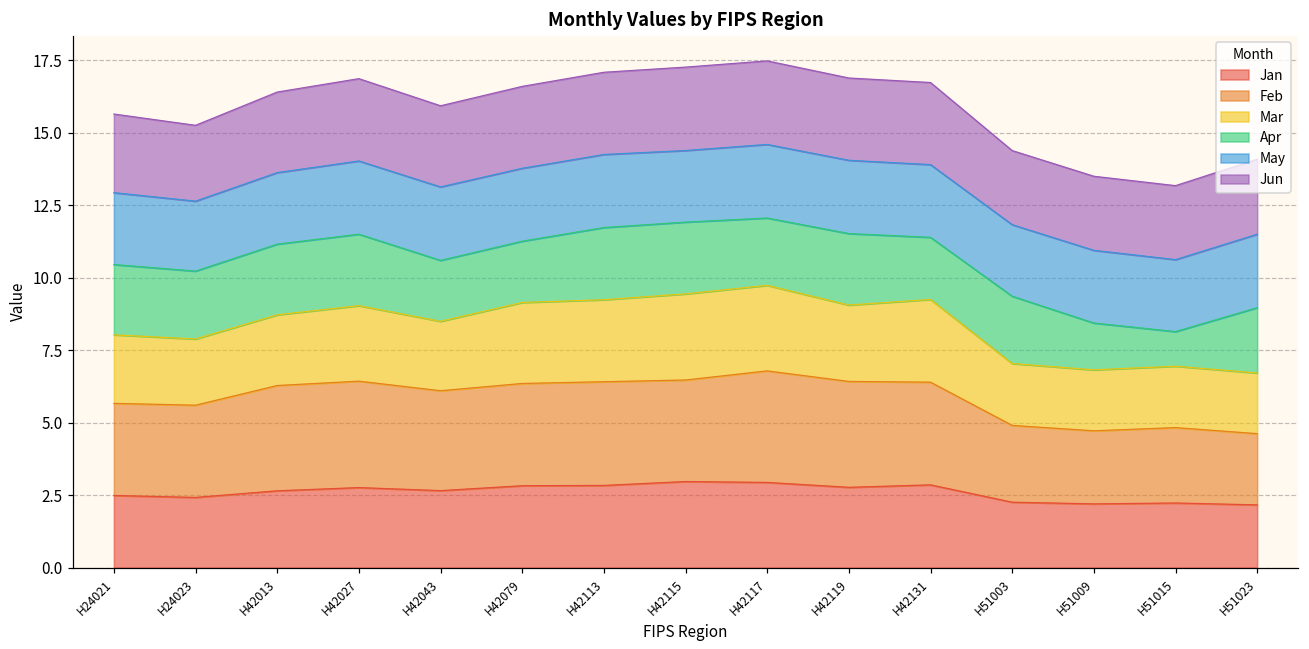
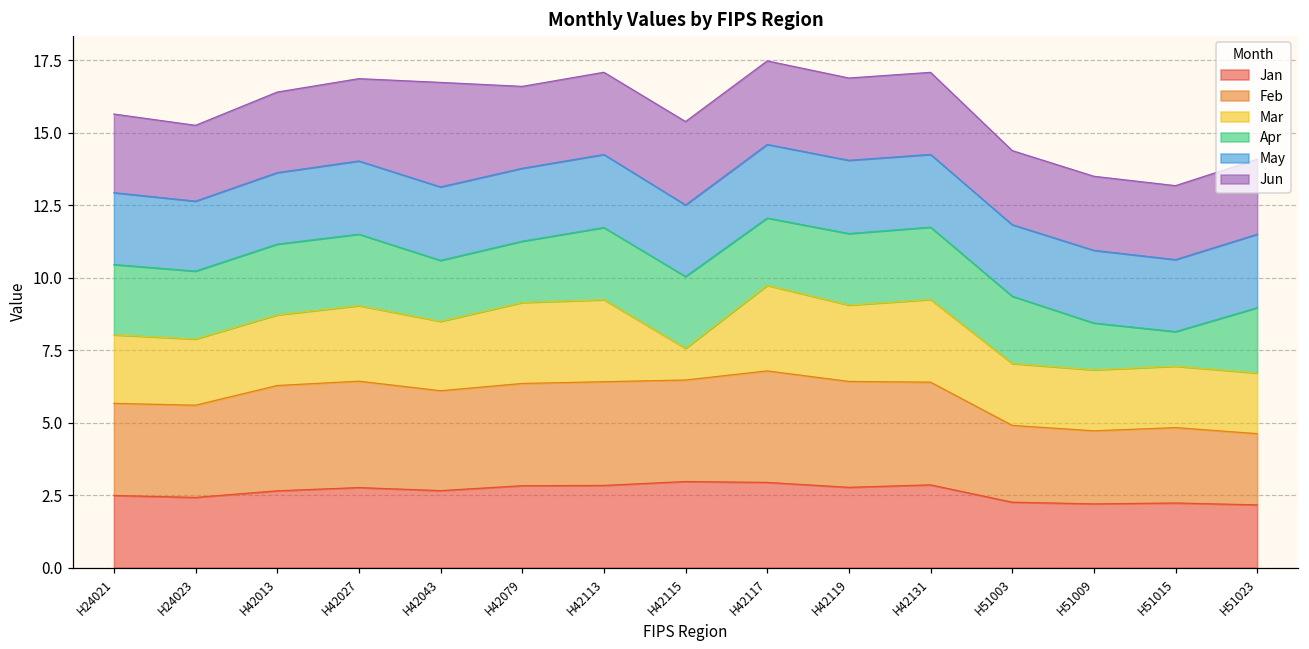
Jun, H42043: 2.8 -> 3.6
Mar, H42115: 3.0 -> 1.1
Apr, H42131: 2.1 -> 2.5
